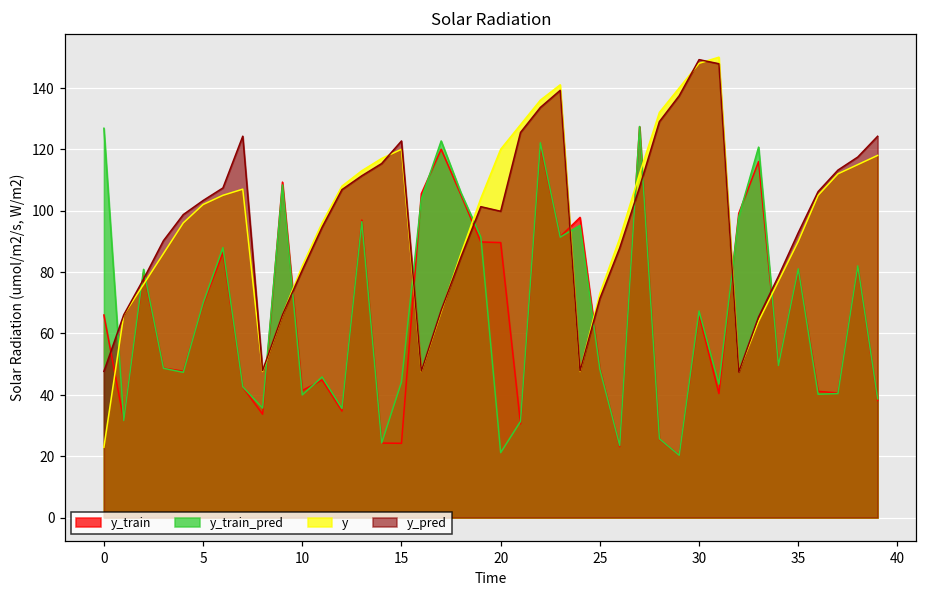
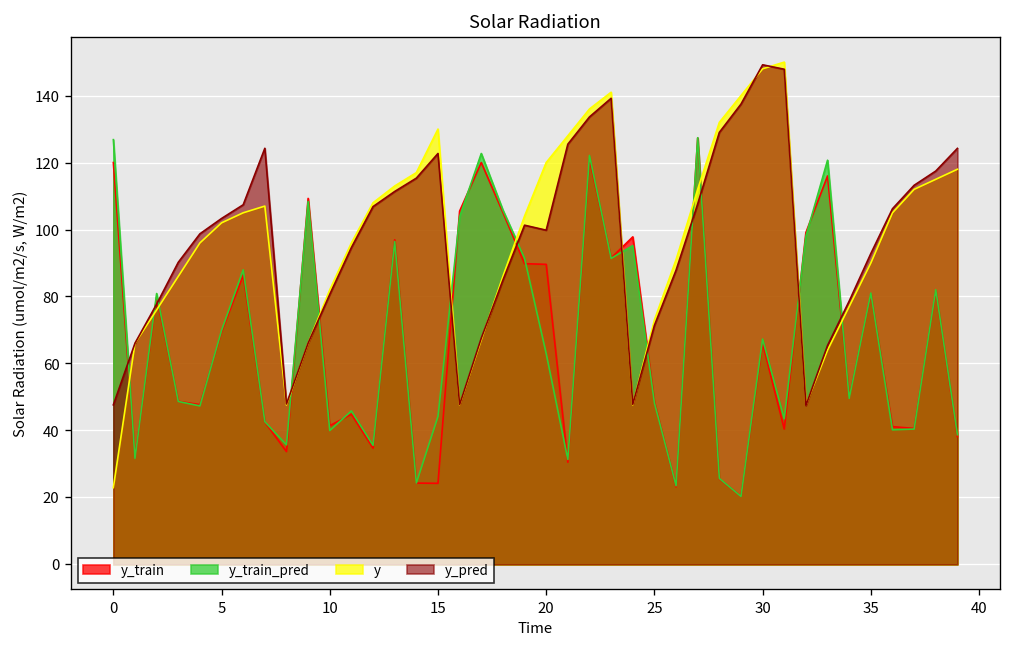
y_train, 0: 66 -> 120
y, 15: 120 -> 130
y_train_pred, 20: 21 -> 63
